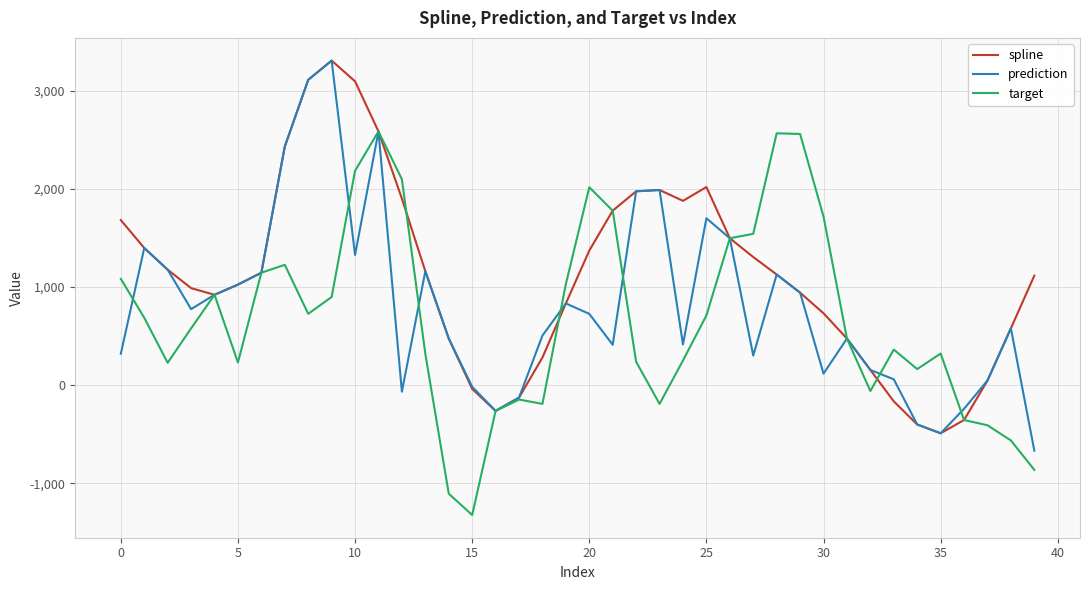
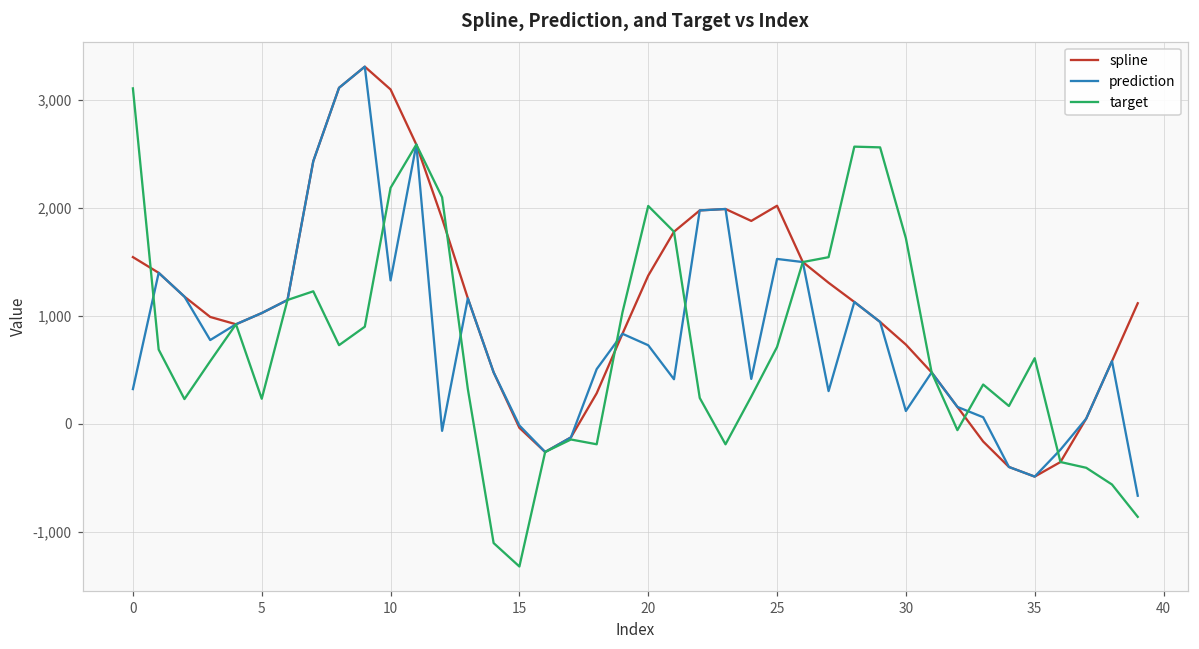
spline, 0: 1,700 -> 1,500
target, 0: 1,100 -> 3,100
prediction, 25: 1,700 -> 1,500
target, 35: 300 -> 600
